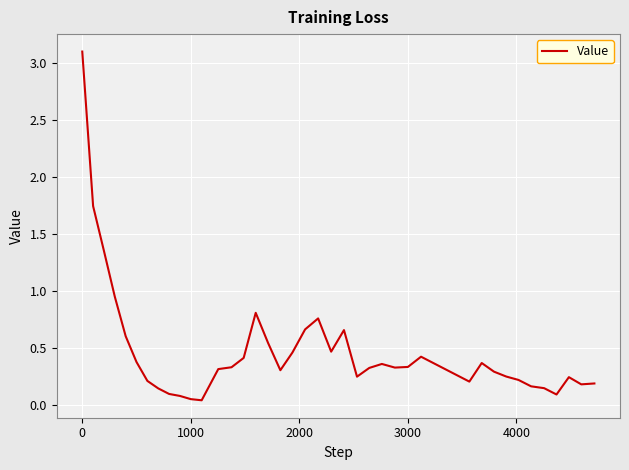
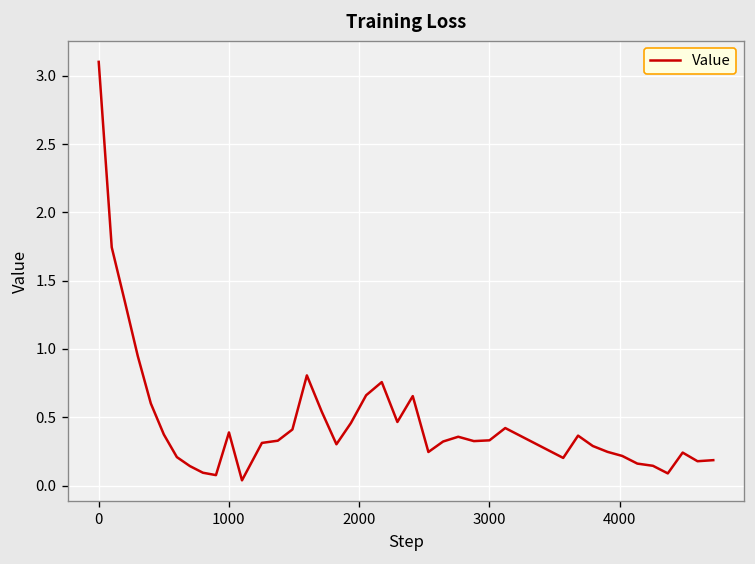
1000: 0.05 -> 0.39
